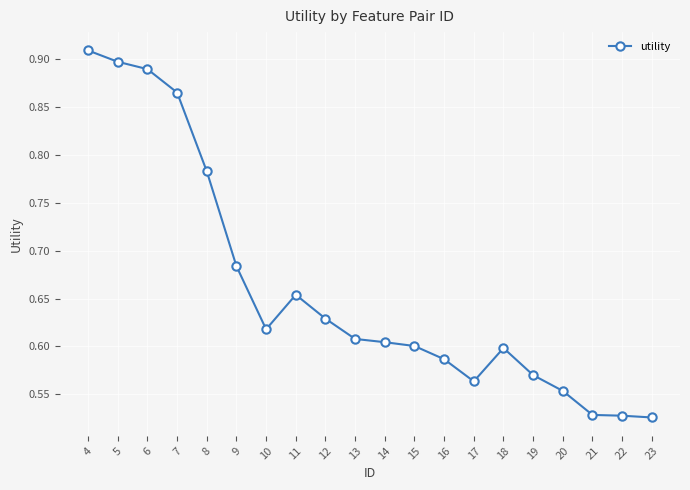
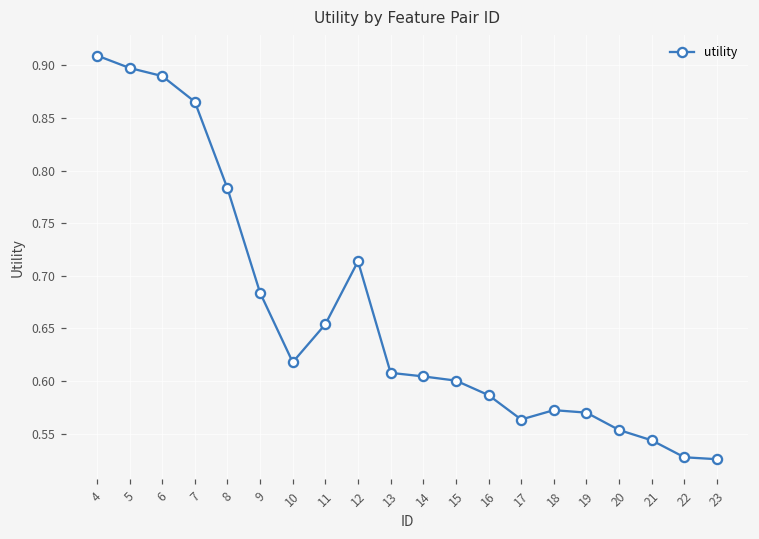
12: 0.63 -> 0.71
18: 0.60 -> 0.57
21: 0.53 -> 0.54
